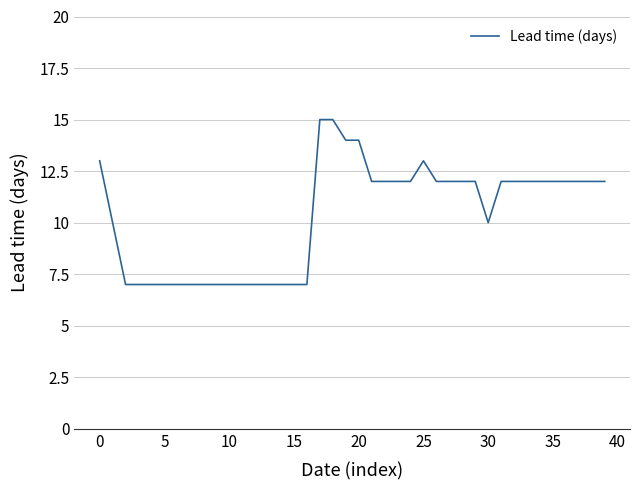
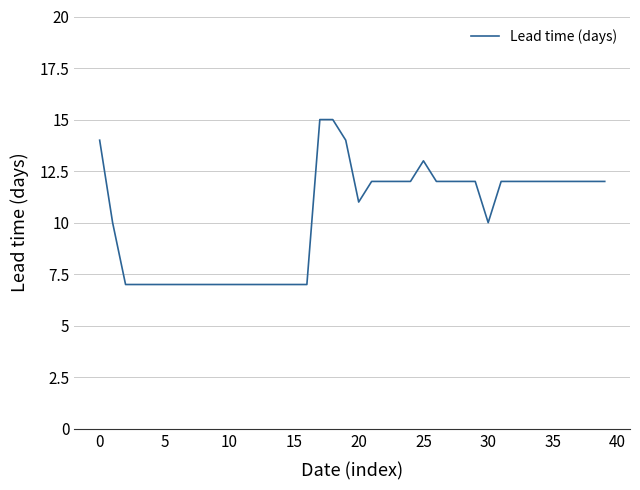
0: 13 -> 14
20: 14 -> 11
